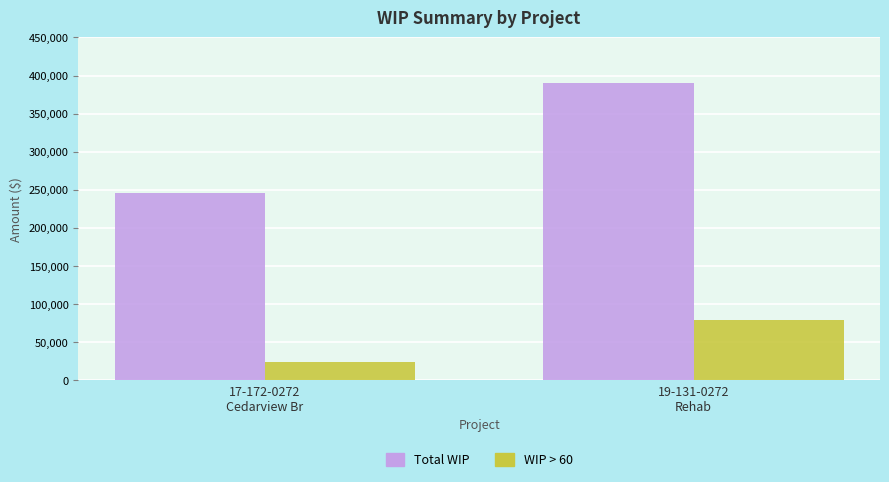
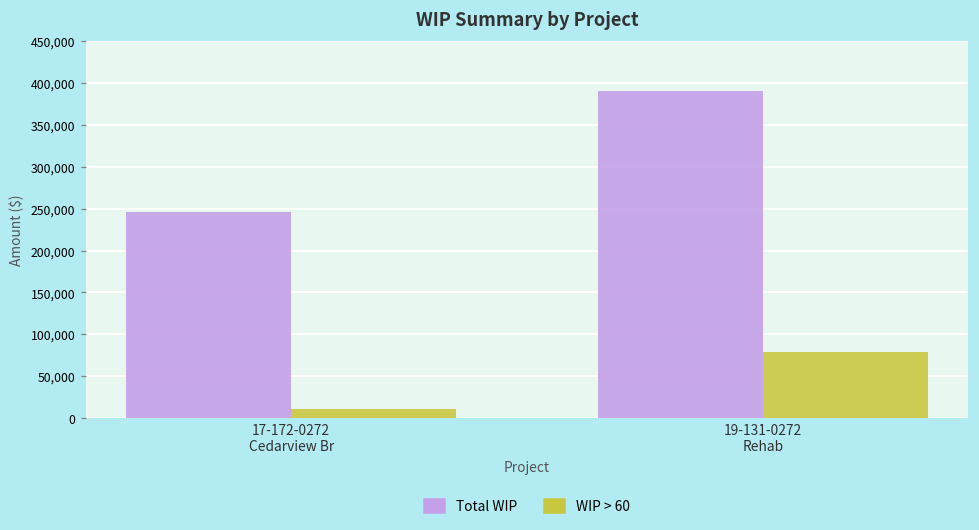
WIP > 60, 17-172-0272 Cedarview Br: 20,000 -> 10,000
